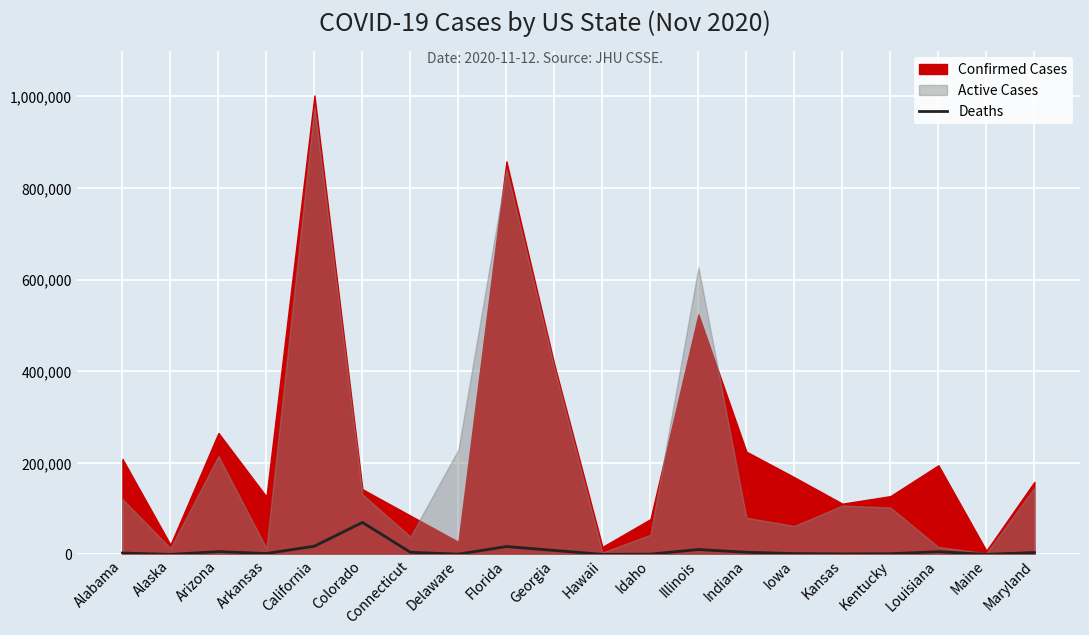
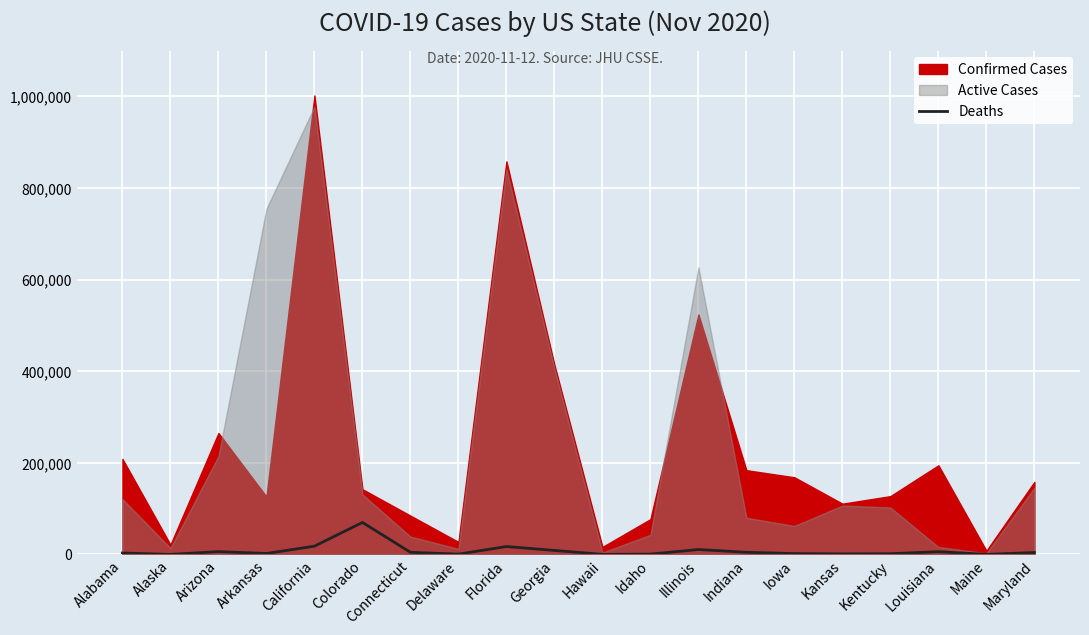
Active Cases, Arkansas: 10,000 -> 750,000
Active Cases, Delaware: 230,000 -> 10,000
Confirmed Cases, Indiana: 220,000 -> 180,000
